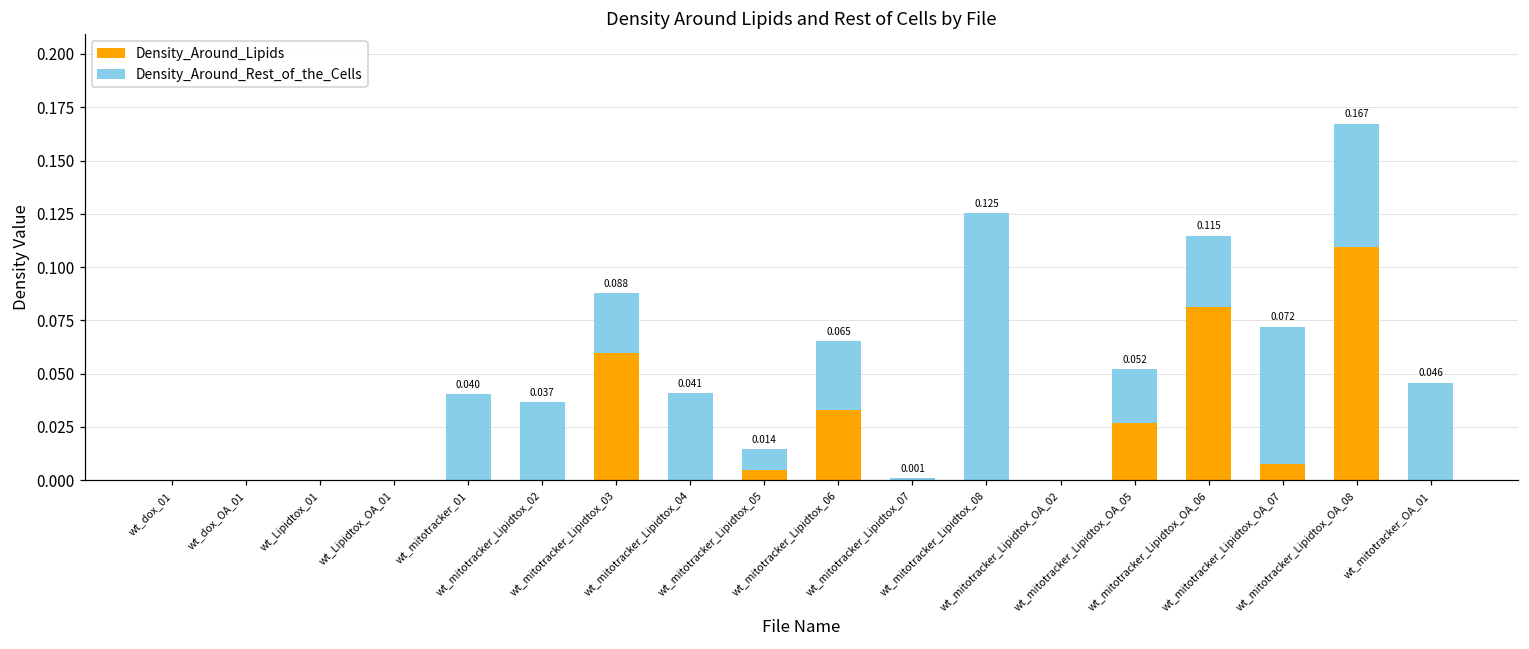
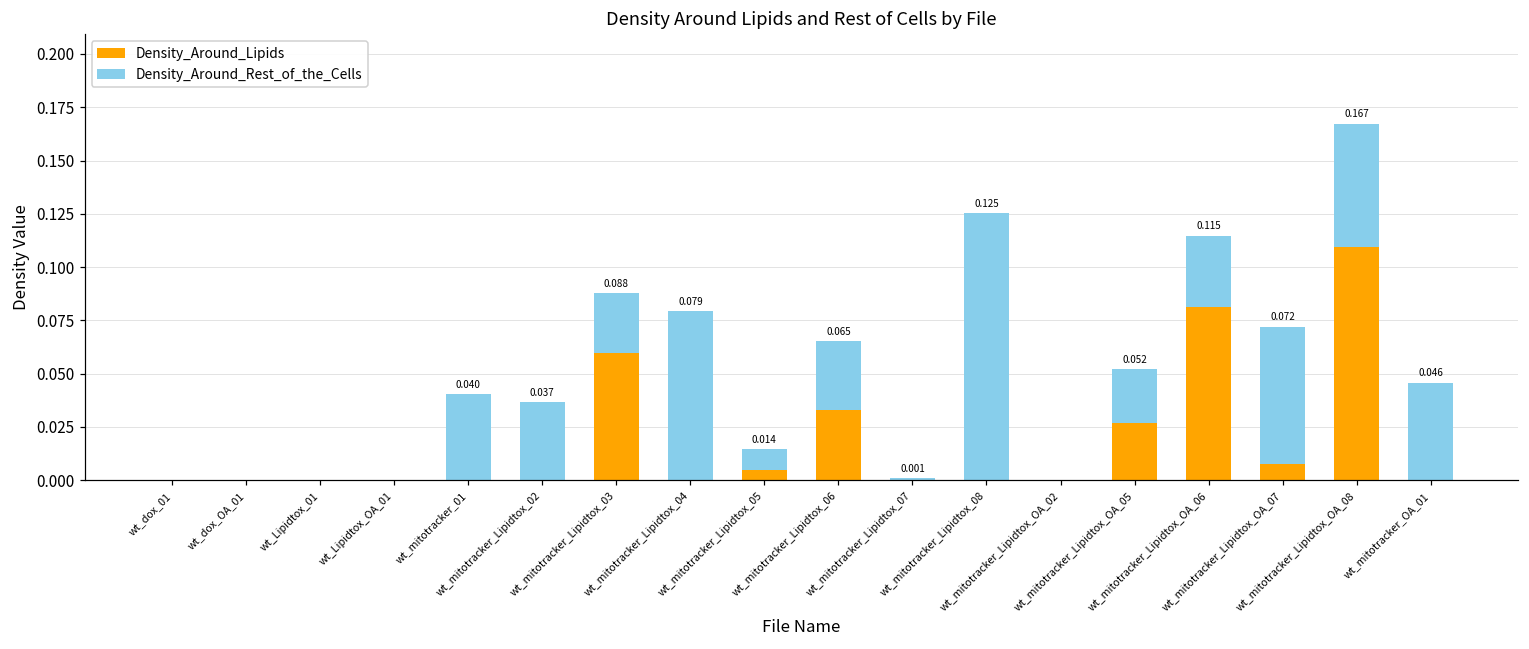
Density_Around_Rest_of_the_Cells, wt_mitotracker_Lipidtox_04: 0.041 -> 0.079
